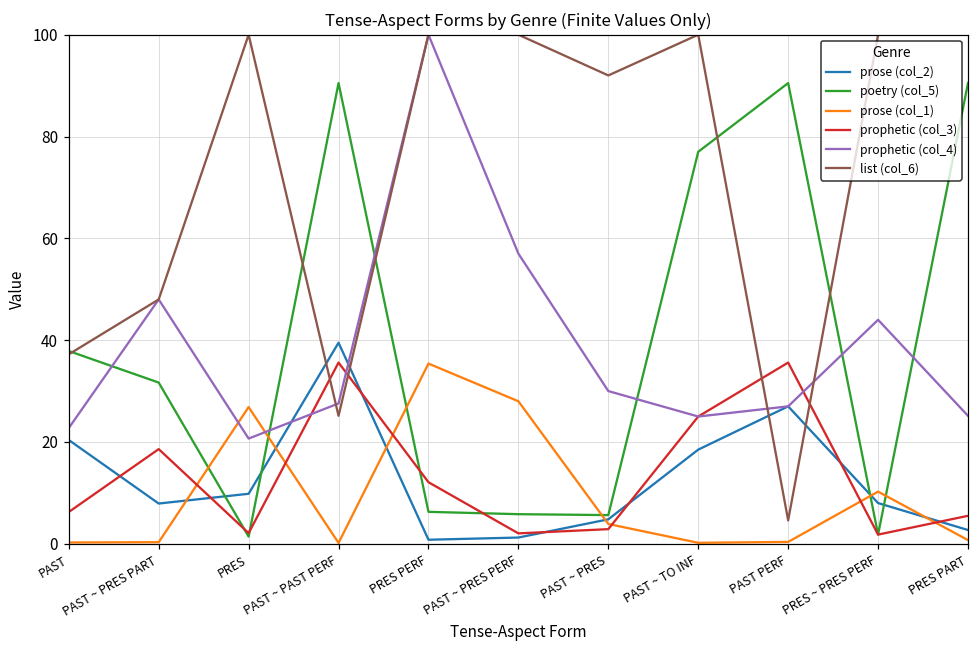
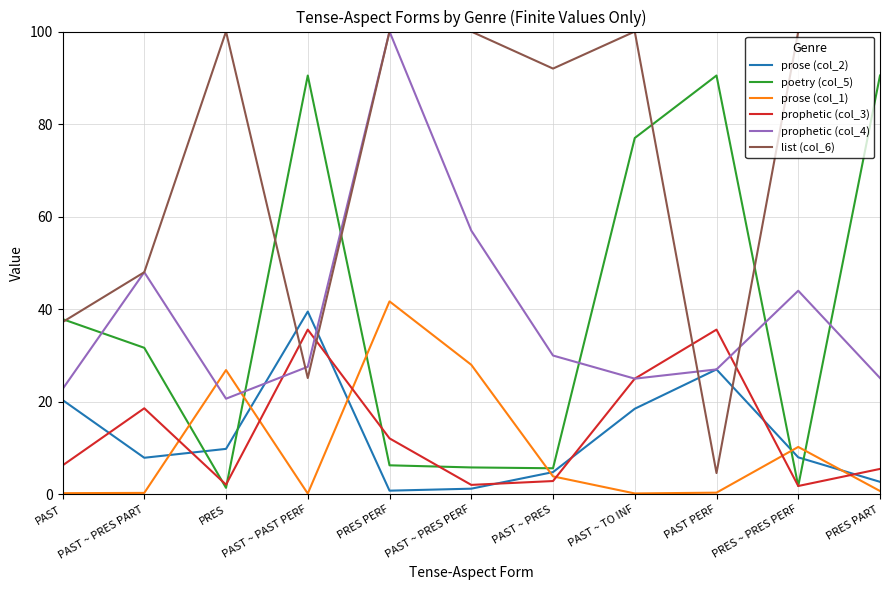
prose (col_1), PRES PERF: 35 -> 42
